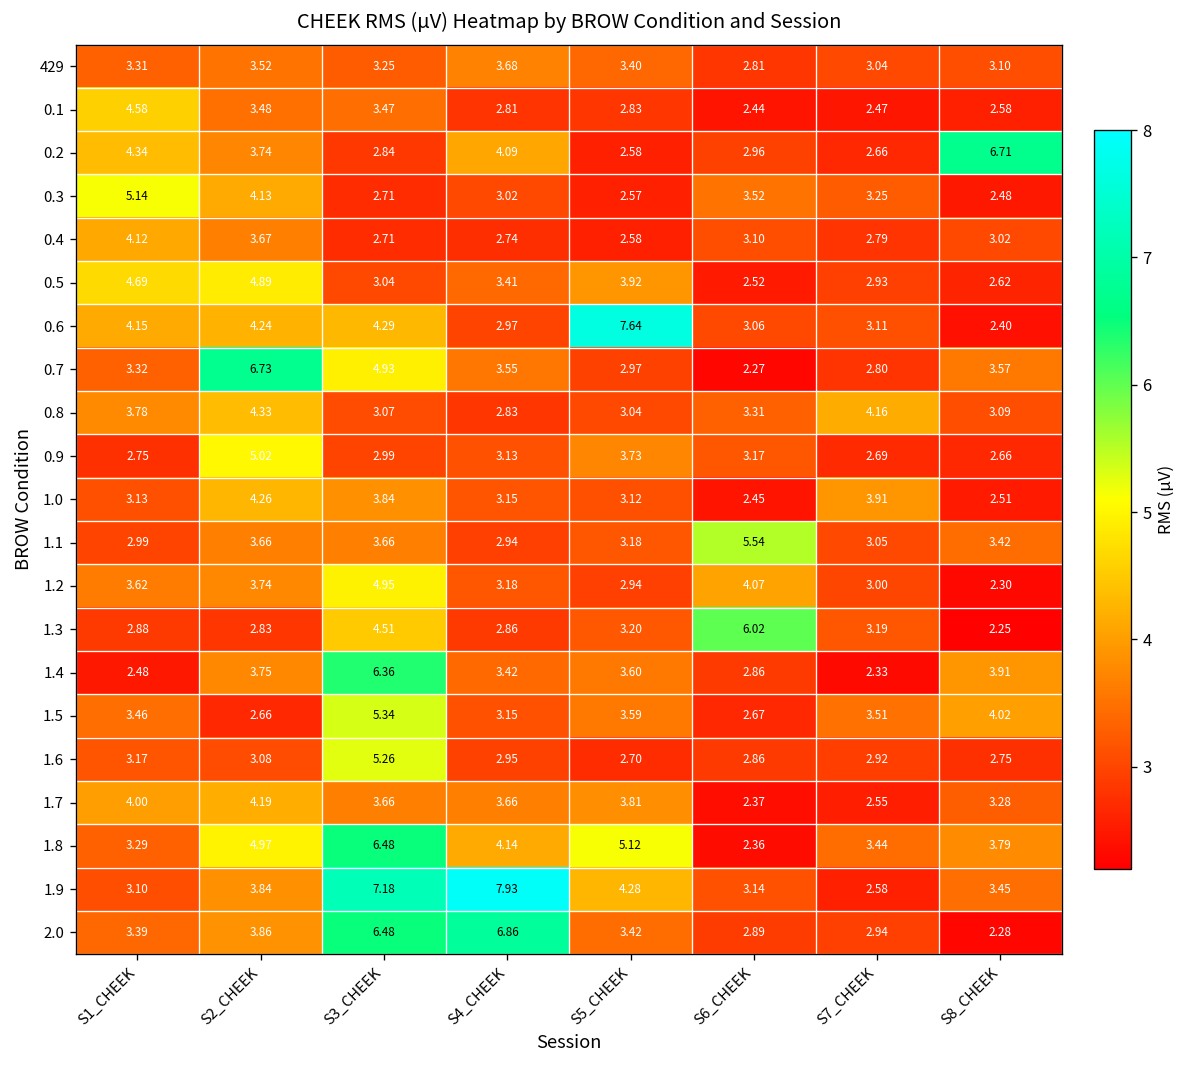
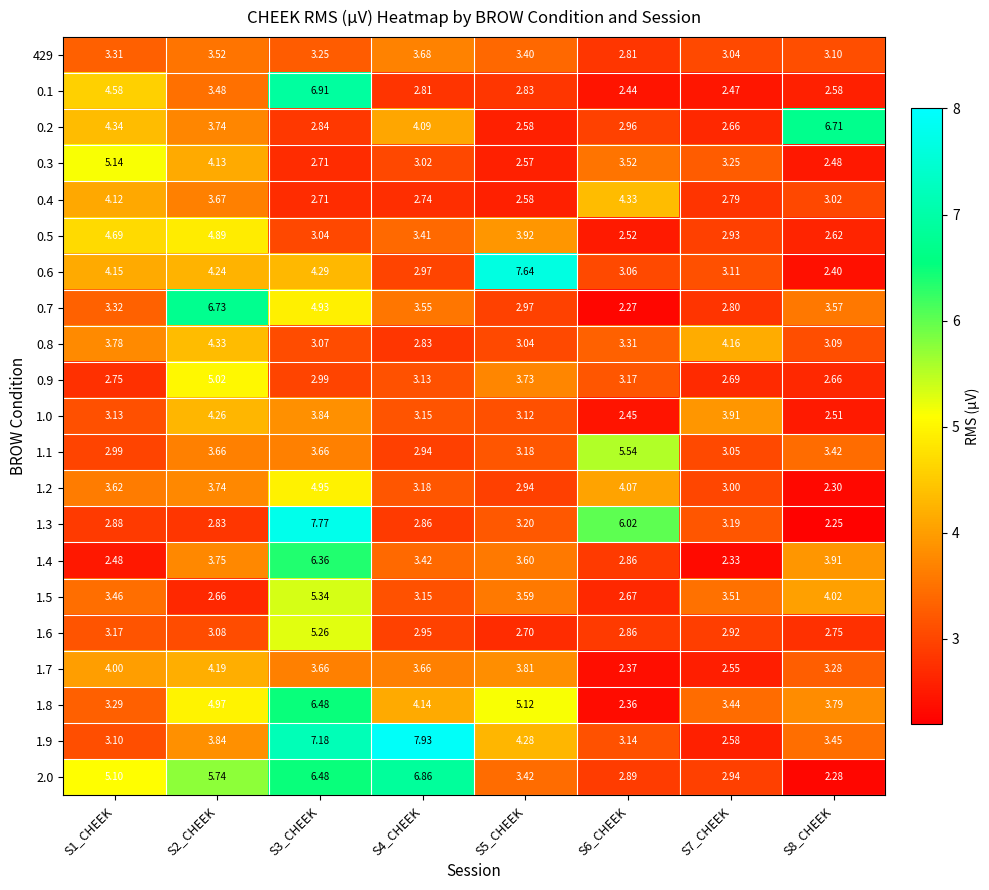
0.1, S3_CHEEK: 3.47 -> 6.91
0.4, S6_CHEEK: 3.10 -> 4.33
1.3, S3_CHEEK: 4.51 -> 7.77
2.0, S1_CHEEK: 3.39 -> 5.10
2.0, S2_CHEEK: 3.86 -> 5.74
